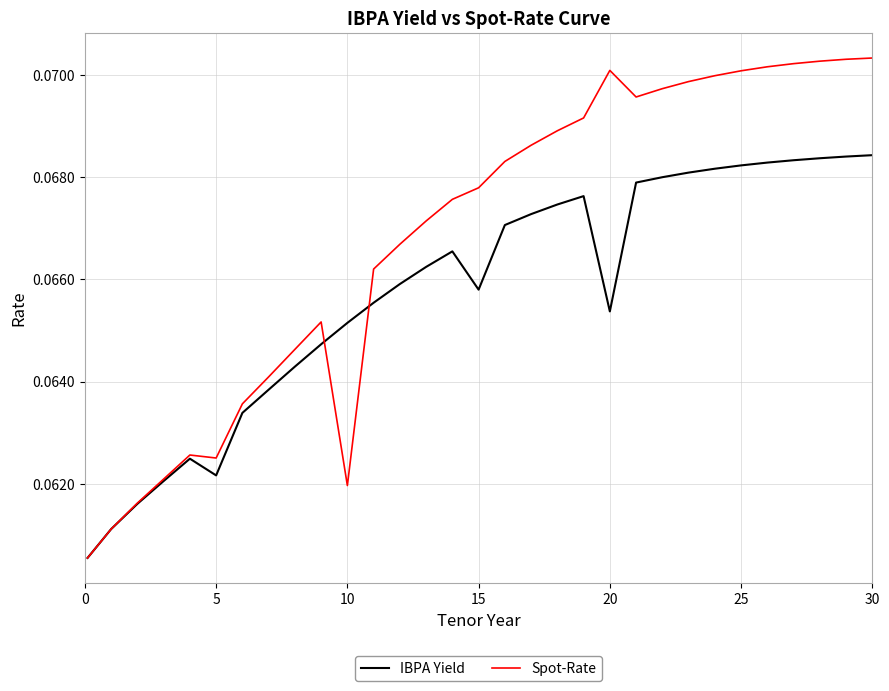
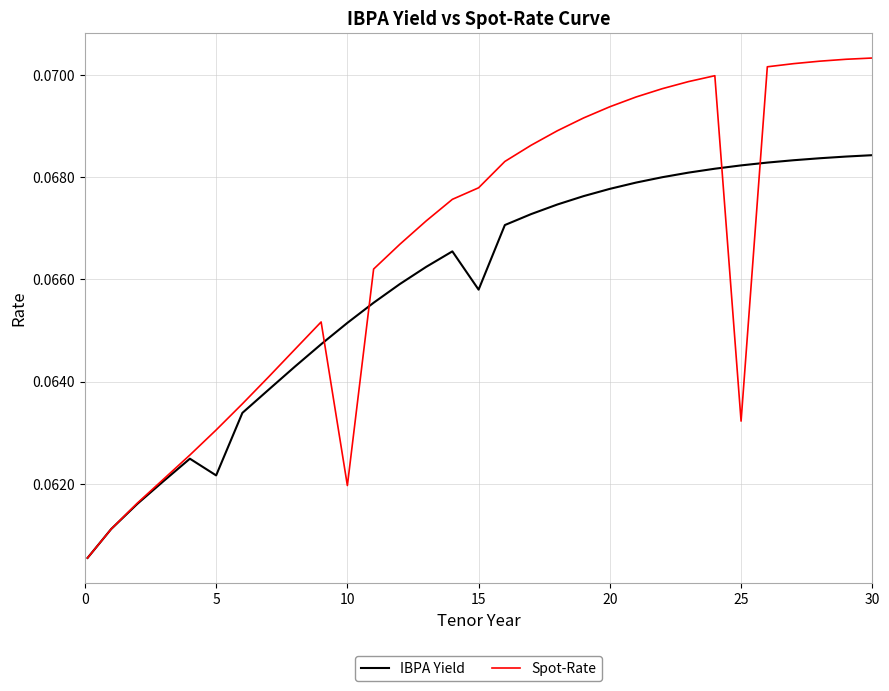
Spot-Rate, 5: 0.0625 -> 0.0631
IBPA Yield, 20: 0.0654 -> 0.0678
Spot-Rate, 20: 0.0701 -> 0.0694
Spot-Rate, 25: 0.0701 -> 0.0632
